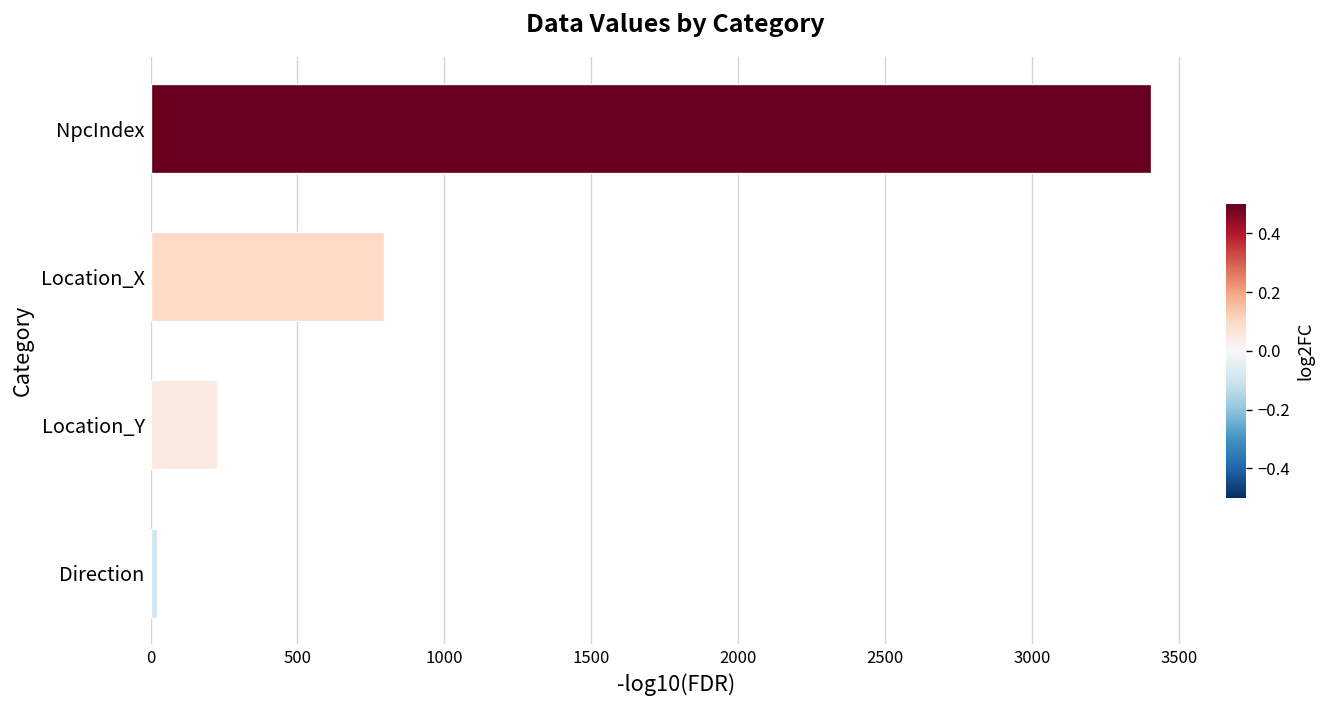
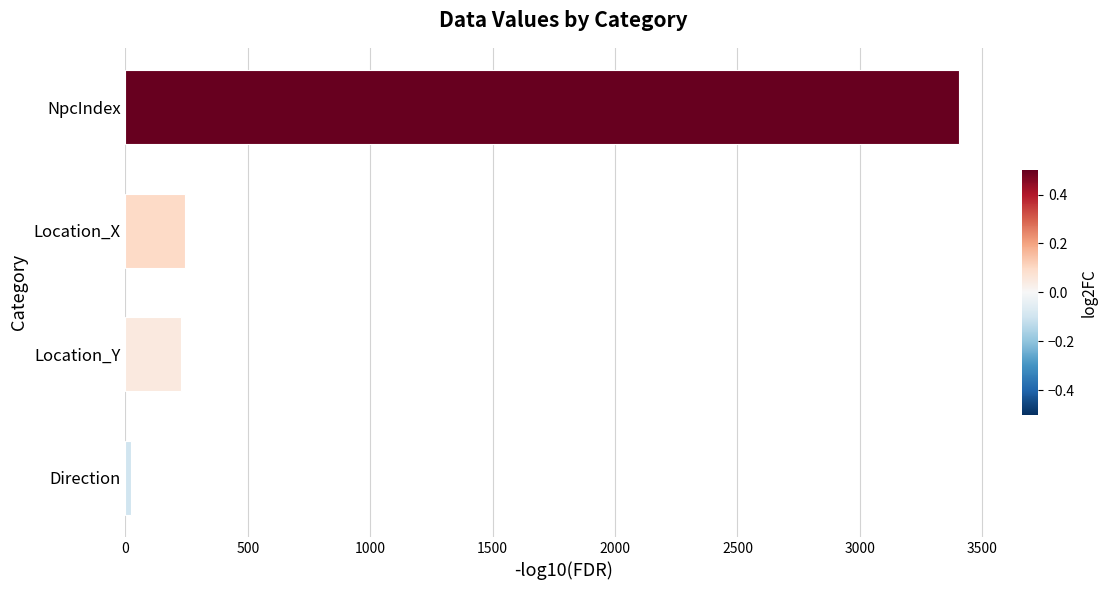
Location_X: 800 -> 240
